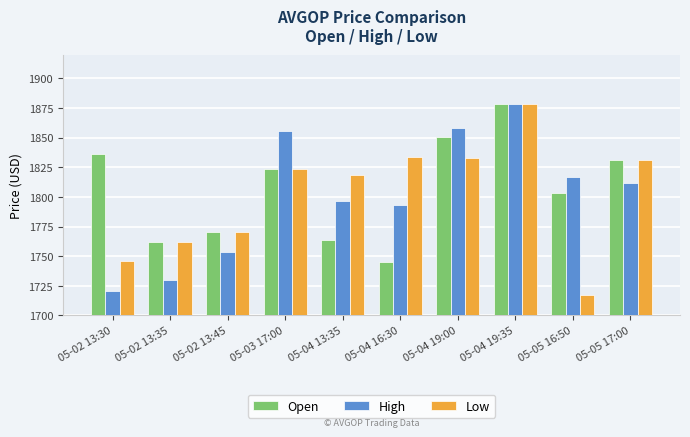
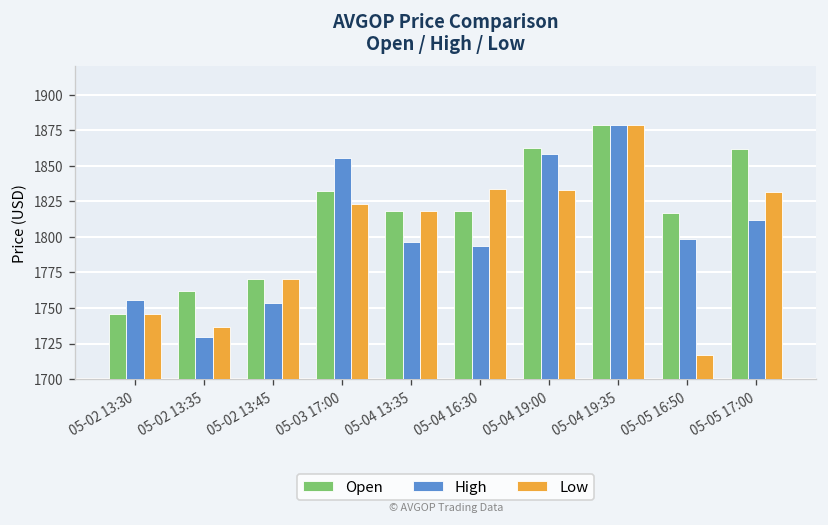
Open, 05-02 13:30: 1836 -> 1746
High, 05-02 13:30: 1721 -> 1756
Low, 05-02 13:35: 1762 -> 1737
Open, 05-03 17:00: 1823 -> 1832
Open, 05-04 13:35: 1764 -> 1818
Open, 05-04 16:30: 1745 -> 1818
Open, 05-04 19:00: 1850 -> 1862
Open, 05-05 16:50: 1803 -> 1817
High, 05-05 16:50: 1817 -> 1799
Open, 05-05 17:00: 1832 -> 1862
